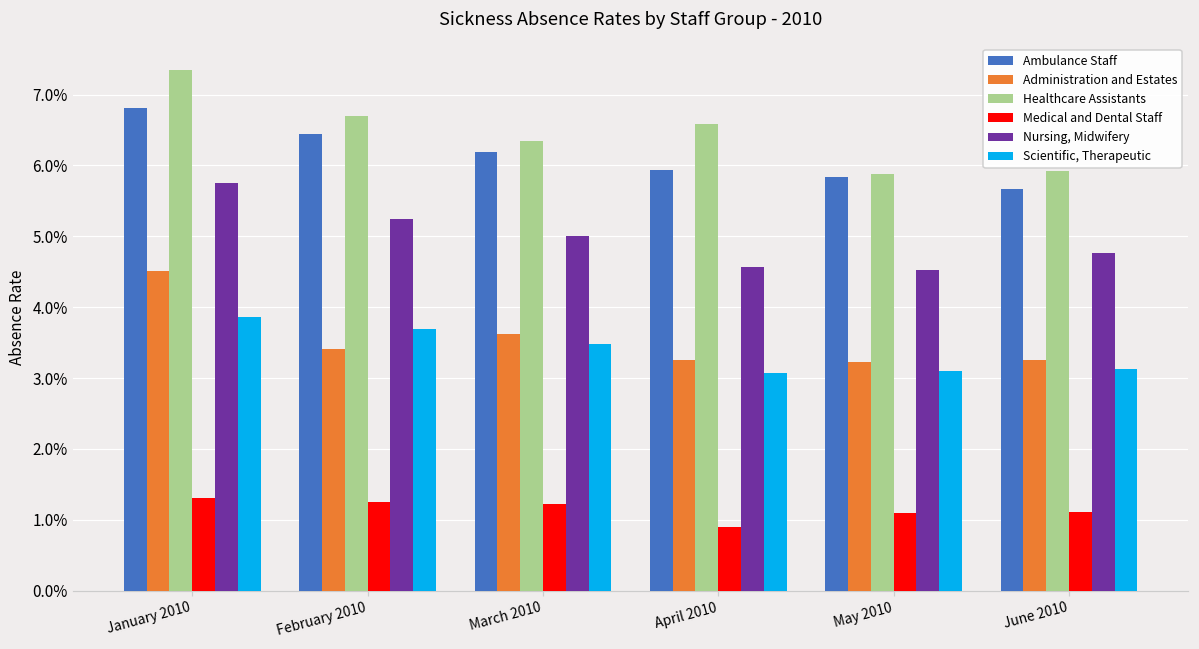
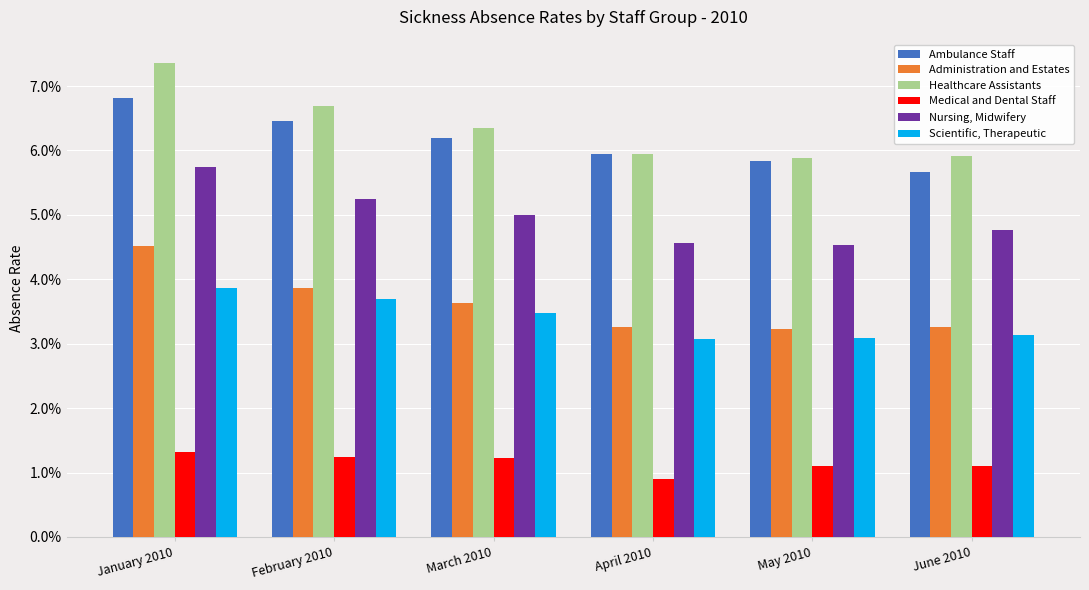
Administration and Estates, February 2010: 3.4% -> 3.9%
Healthcare Assistants, April 2010: 6.6% -> 6.0%
